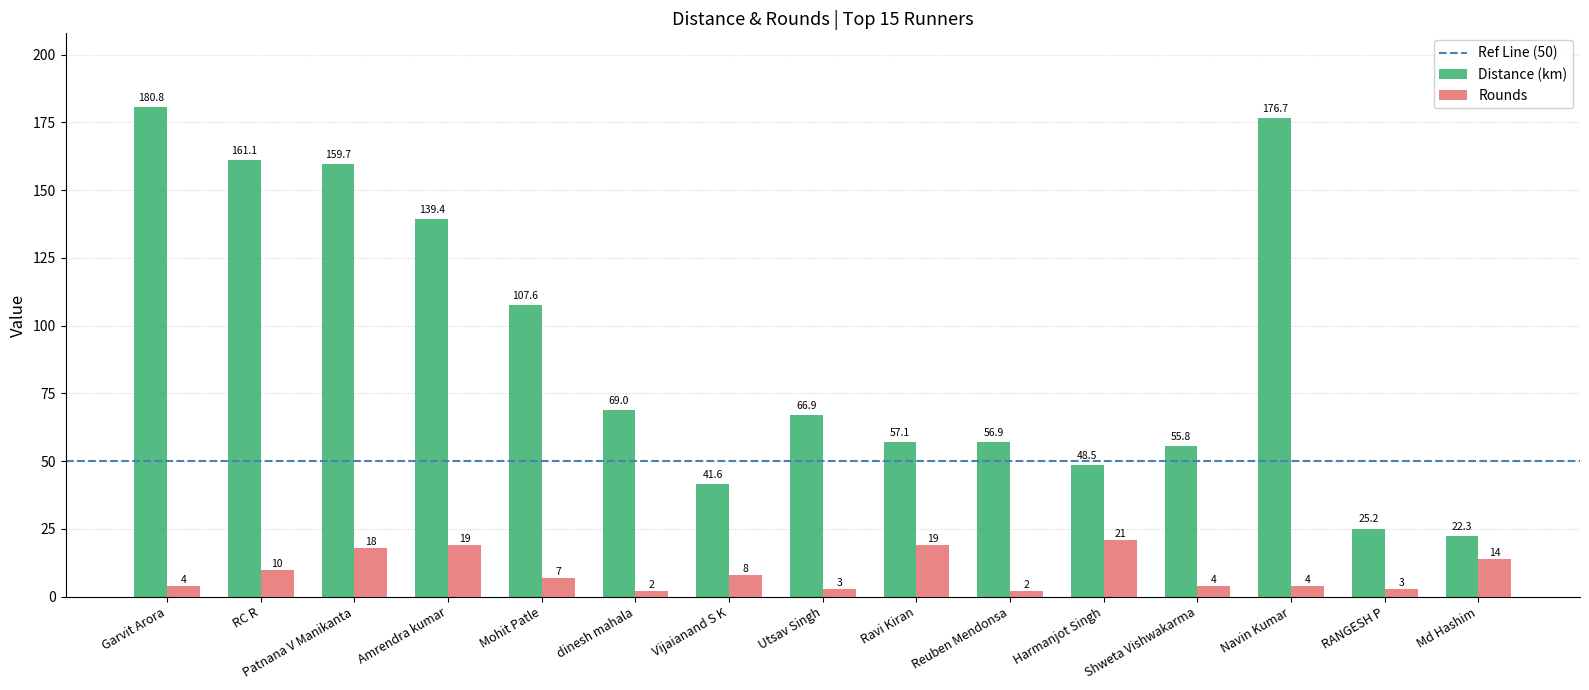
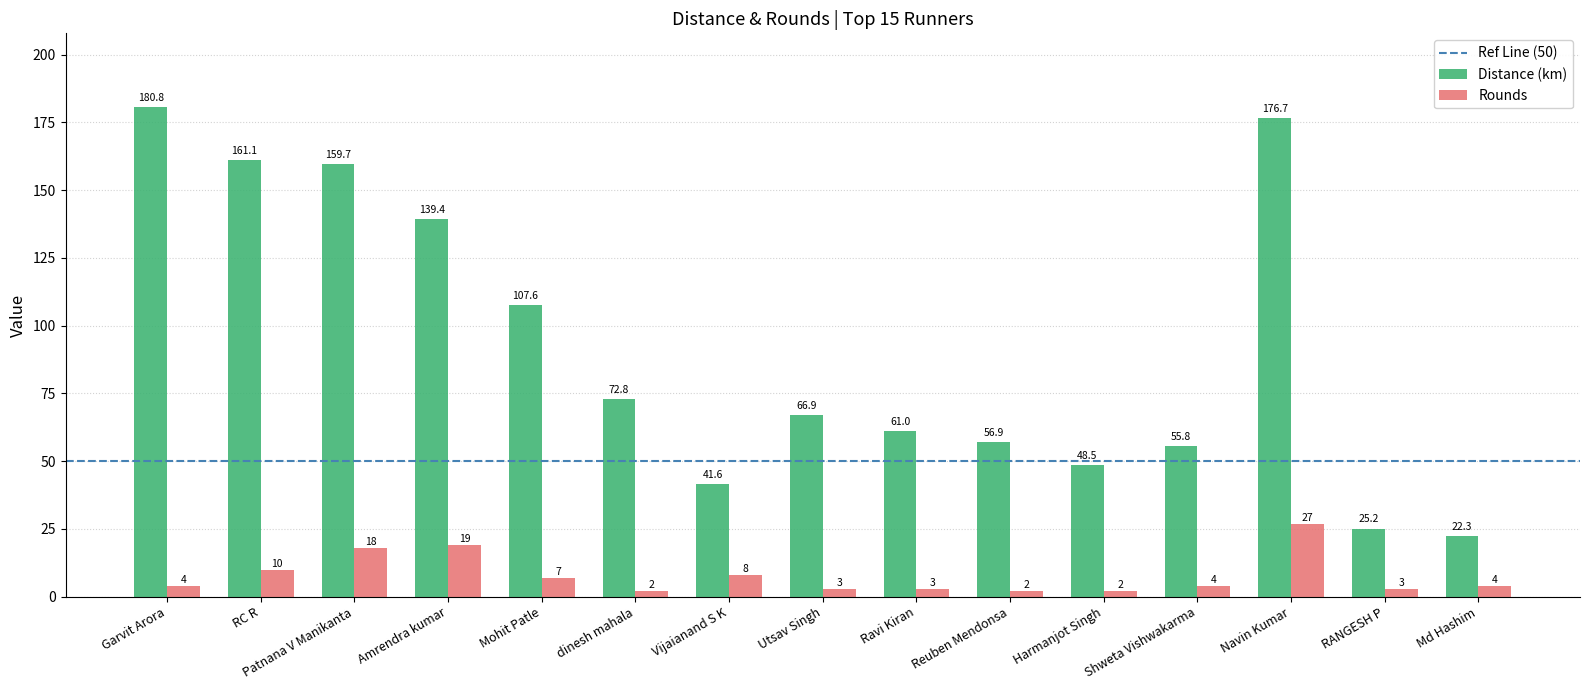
Distance (km), dinesh mahala: 69.0 -> 72.8
Distance (km), Ravi Kiran: 57.1 -> 61.0
Rounds, Ravi Kiran: 19 -> 3
Rounds, Harmanjot Singh: 21 -> 2
Rounds, Navin Kumar: 4 -> 27
Rounds, Md Hashim: 14 -> 4
